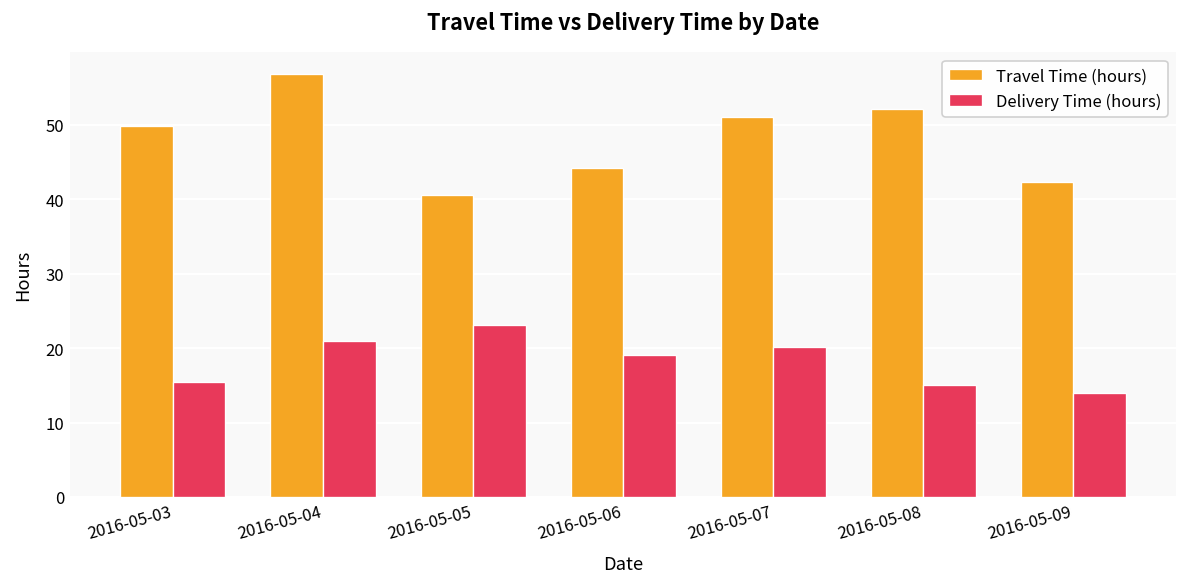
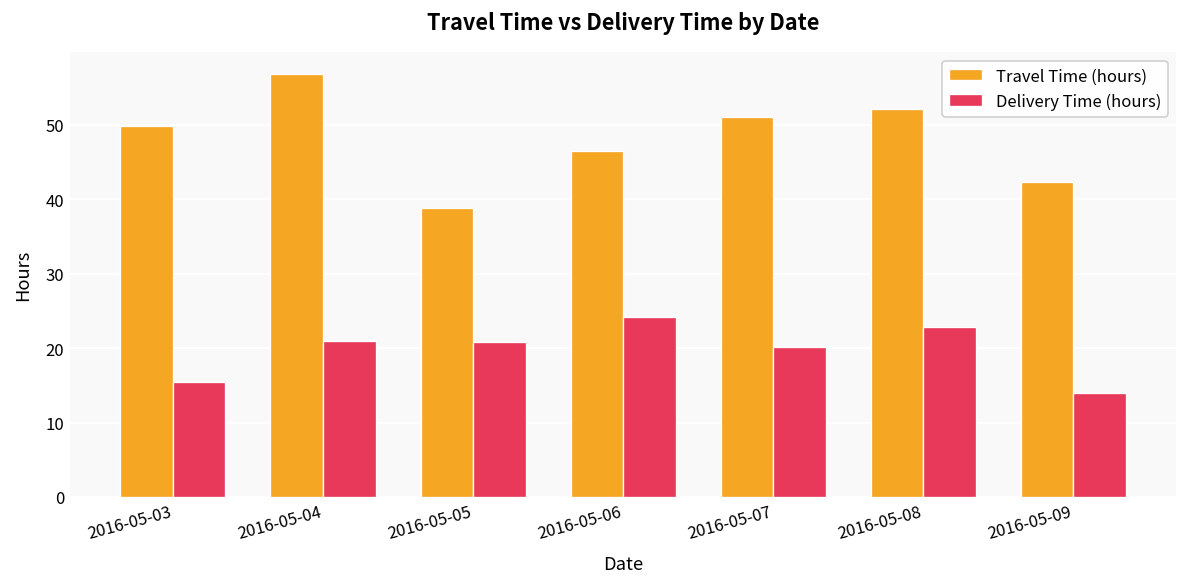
Travel Time (hours), 2016-05-05: 41 -> 39
Delivery Time (hours), 2016-05-05: 23 -> 21
Travel Time (hours), 2016-05-06: 44 -> 47
Delivery Time (hours), 2016-05-06: 19 -> 24
Delivery Time (hours), 2016-05-08: 15 -> 23
